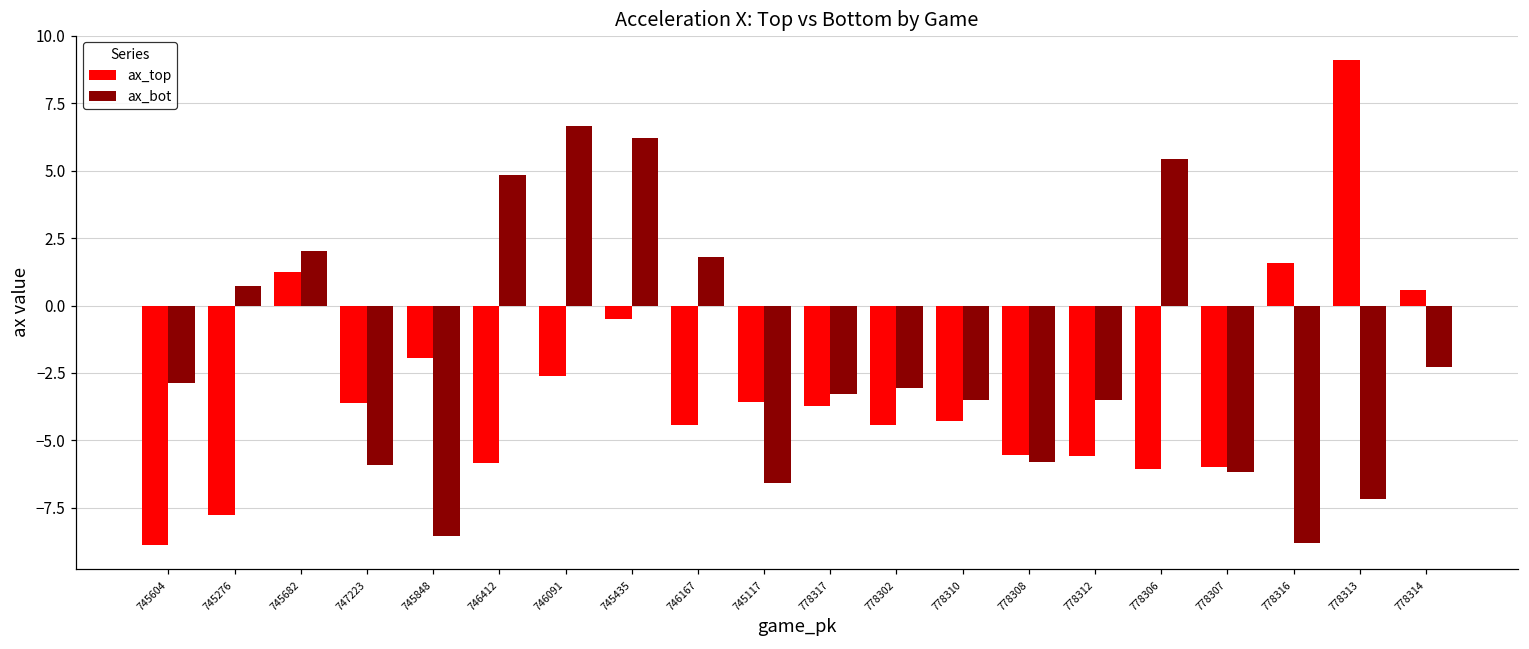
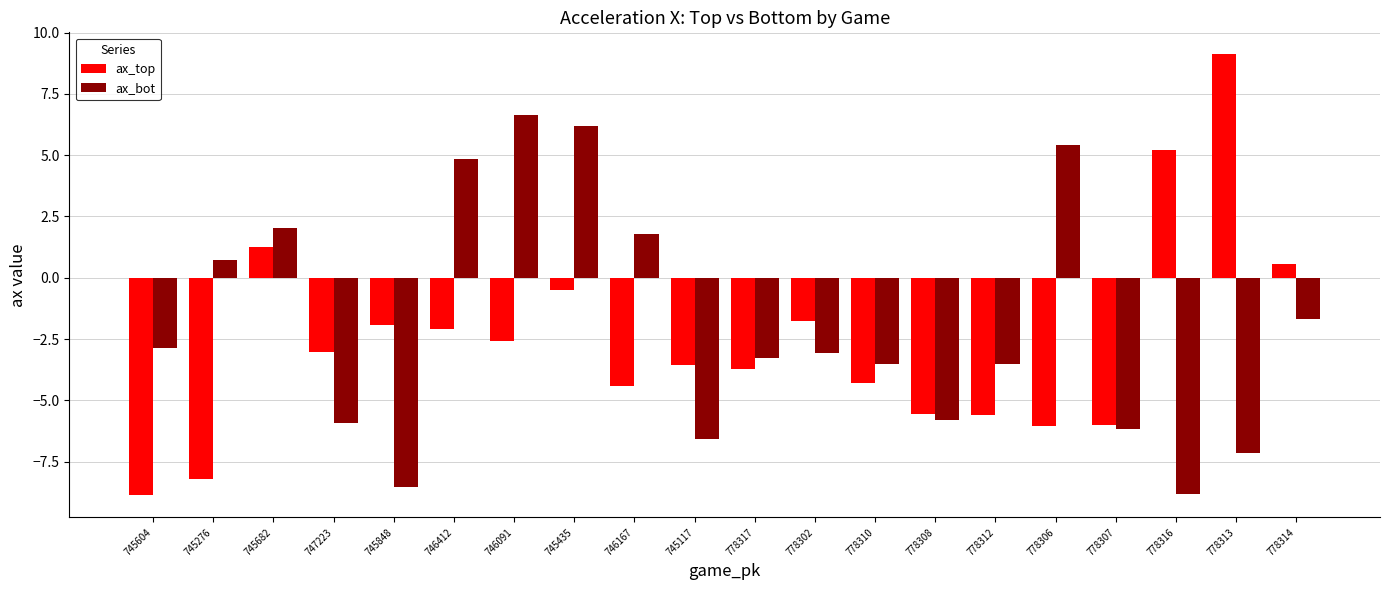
ax_top, 745276: -7.8 -> -8.2
ax_top, 747223: -3.6 -> -3.0
ax_top, 746412: -5.8 -> -2.1
ax_top, 778302: -4.4 -> -1.8
ax_top, 778316: 1.6 -> 5.2
ax_bot, 778314: -2.3 -> -1.7
